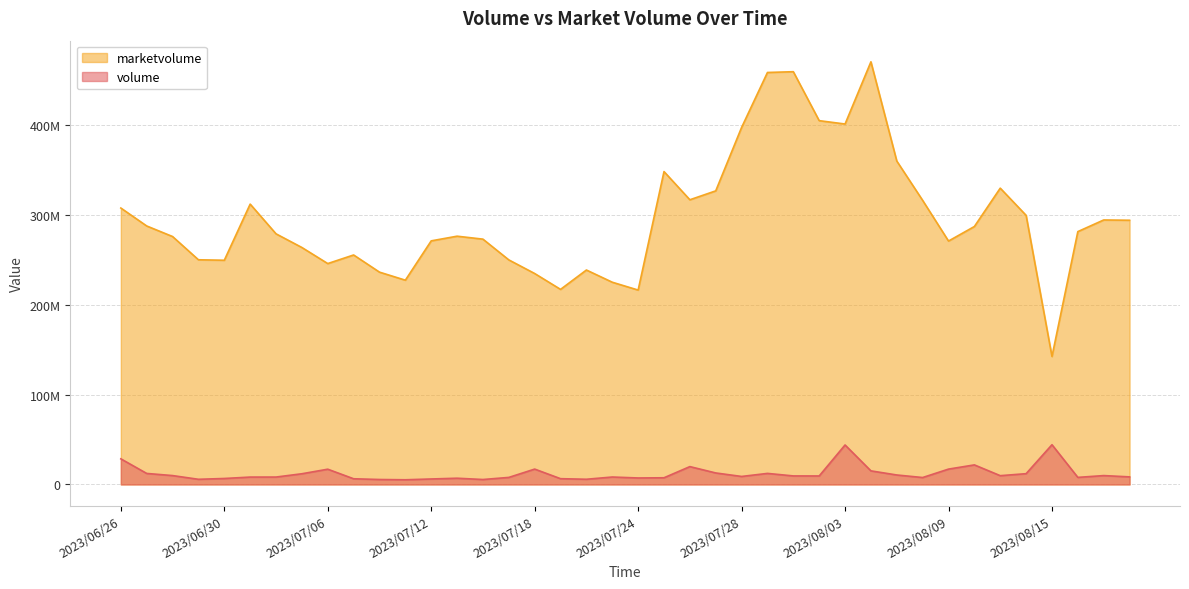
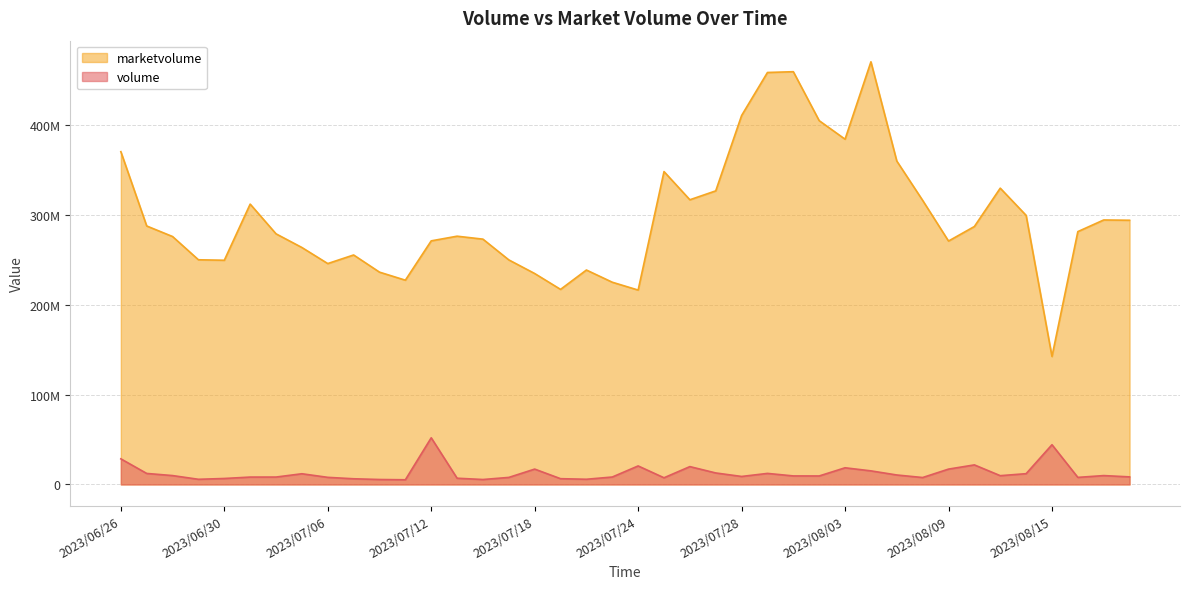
marketvolume, 2023/06/26: 310000000 -> 370000000
volume, 2023/07/06: 20000000 -> 10000000
volume, 2023/07/12: 10000000 -> 50000000
volume, 2023/07/24: 10000000 -> 20000000
marketvolume, 2023/07/28: 400000000 -> 410000000
marketvolume, 2023/08/03: 400000000 -> 380000000
volume, 2023/08/03: 40000000 -> 20000000
